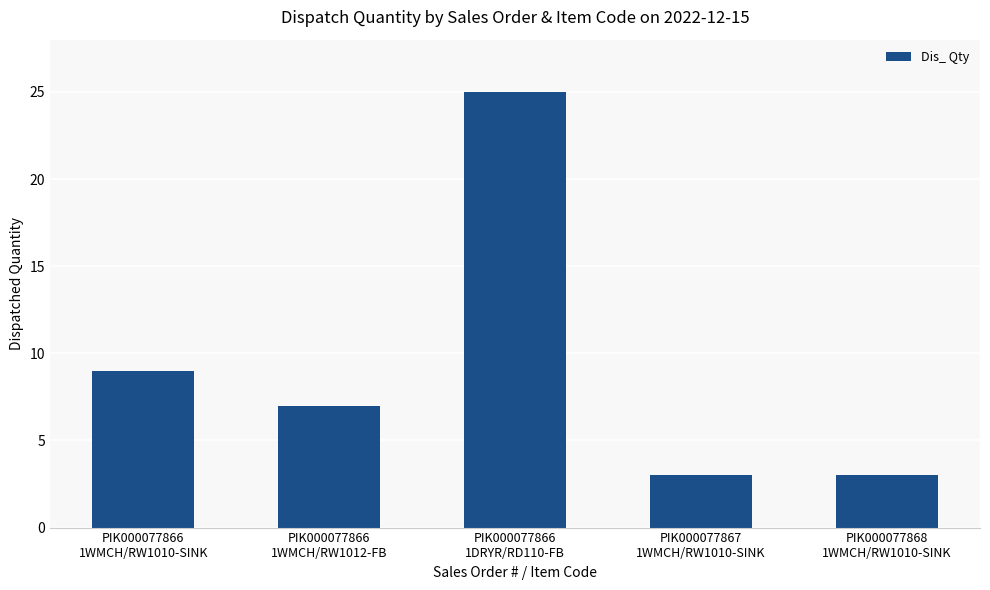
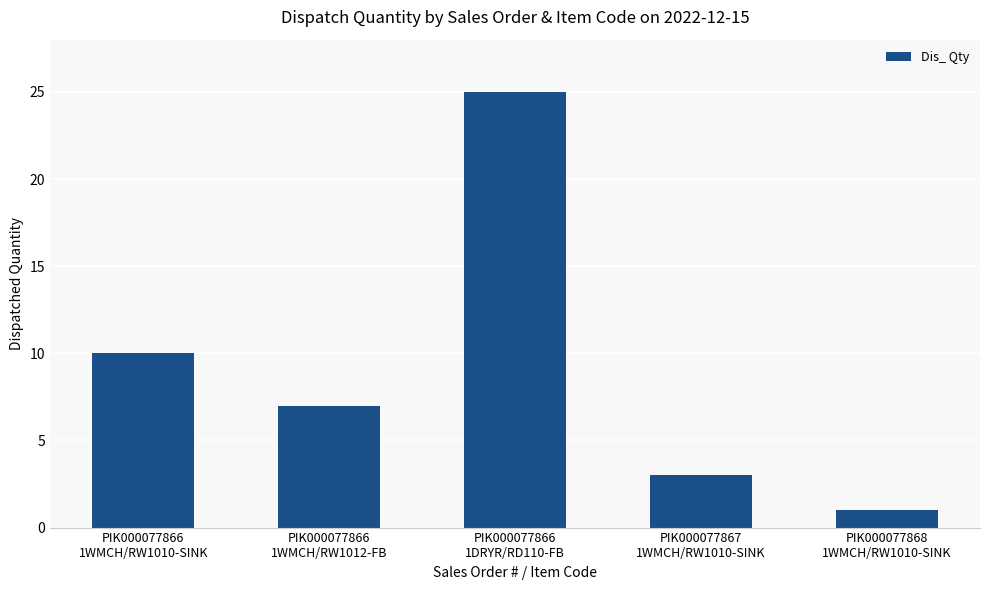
PIK000077866 1WMCH/RW1010-SINK: 9 -> 10
PIK000077868 1WMCH/RW1010-SINK: 3 -> 1
